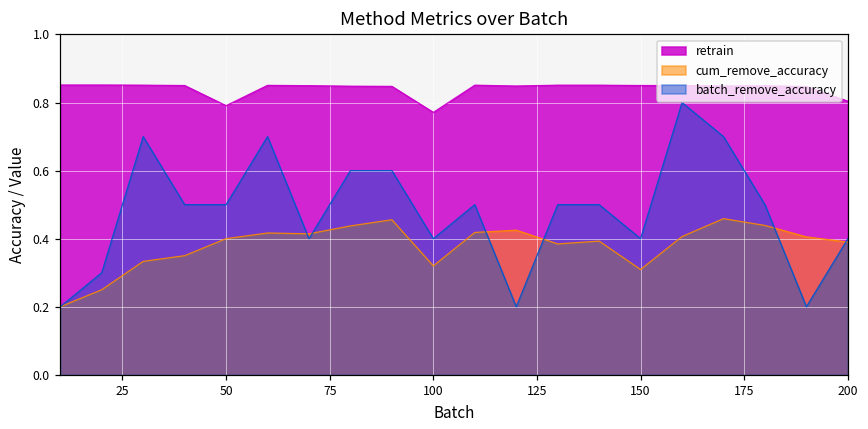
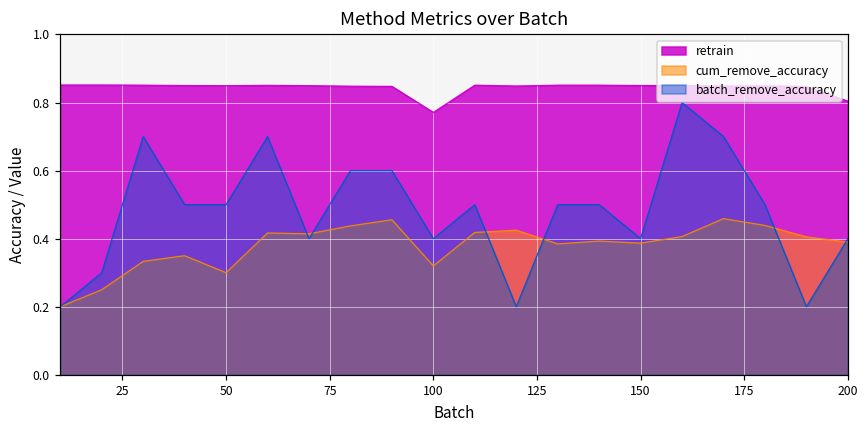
retrain, 50: 0.79 -> 0.85
cum_remove_accuracy, 50: 0.4 -> 0.3
cum_remove_accuracy, 150: 0.31 -> 0.39
